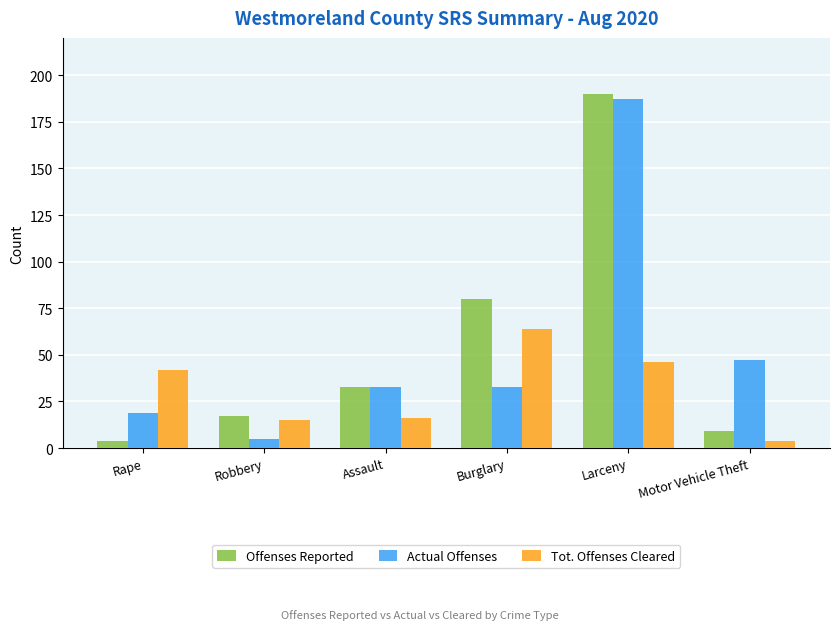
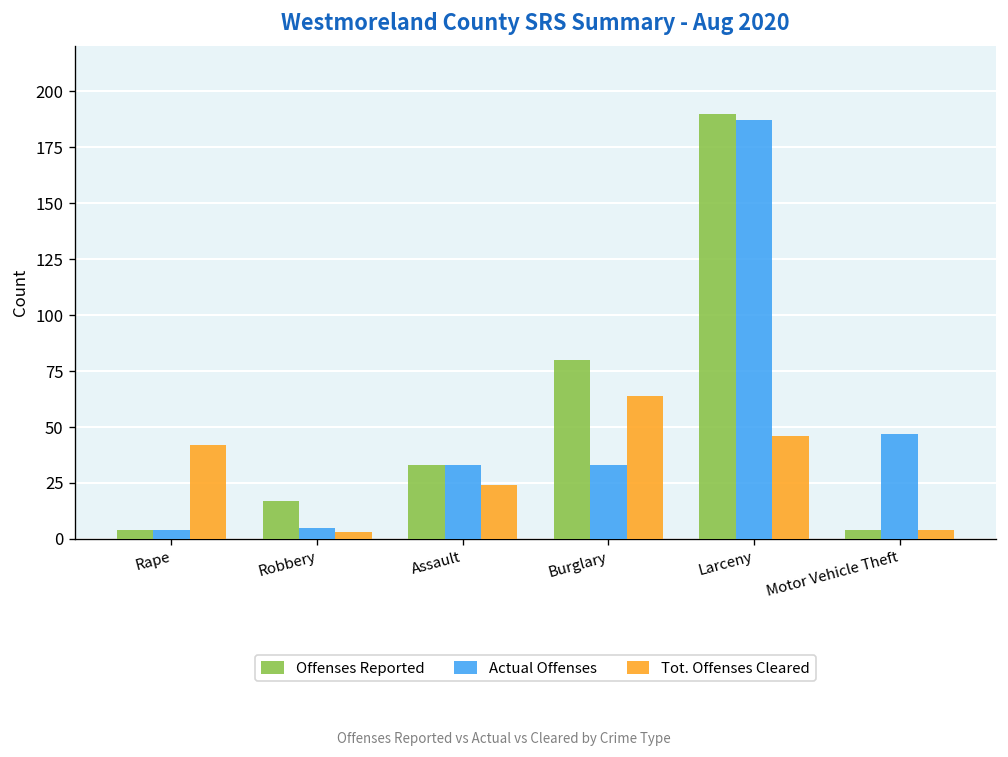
Actual Offenses, Rape: 19 -> 4
Tot. Offenses Cleared, Robbery: 15 -> 3
Tot. Offenses Cleared, Assault: 16 -> 24
Offenses Reported, Motor Vehicle Theft: 9 -> 4
